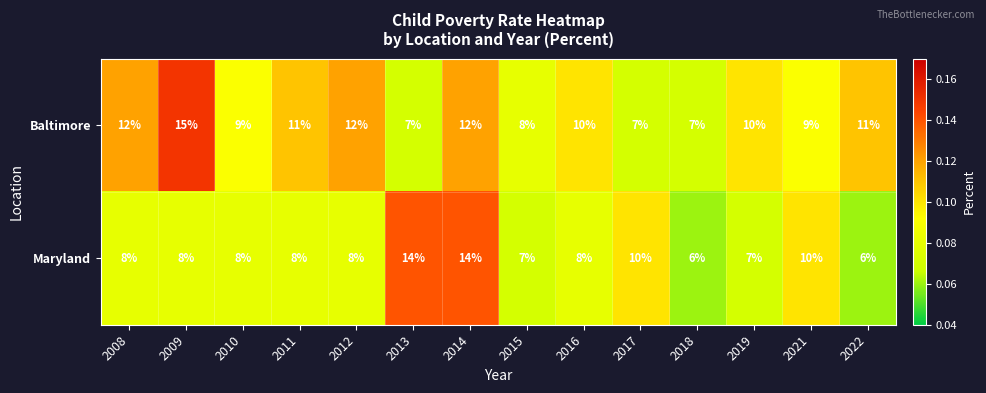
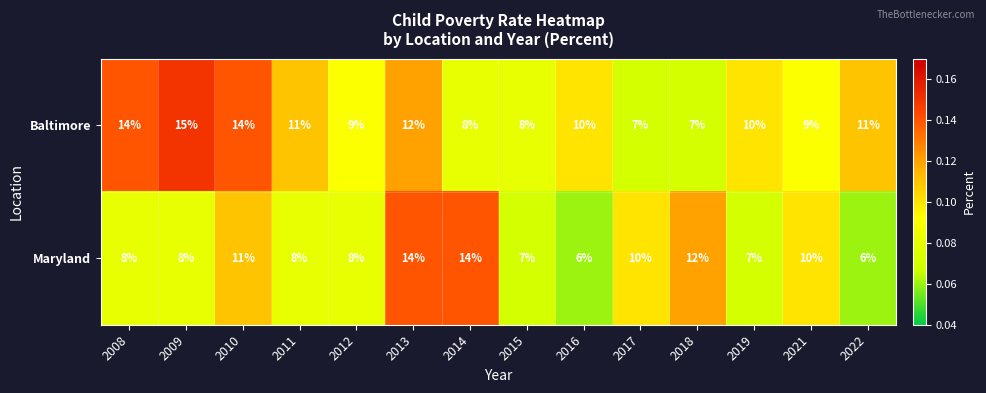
Baltimore, 2008: 12% -> 14%
Baltimore, 2010: 9% -> 14%
Baltimore, 2012: 12% -> 9%
Baltimore, 2013: 7% -> 12%
Baltimore, 2014: 12% -> 8%
Maryland, 2010: 8% -> 11%
Maryland, 2016: 8% -> 6%
Maryland, 2018: 6% -> 12%
